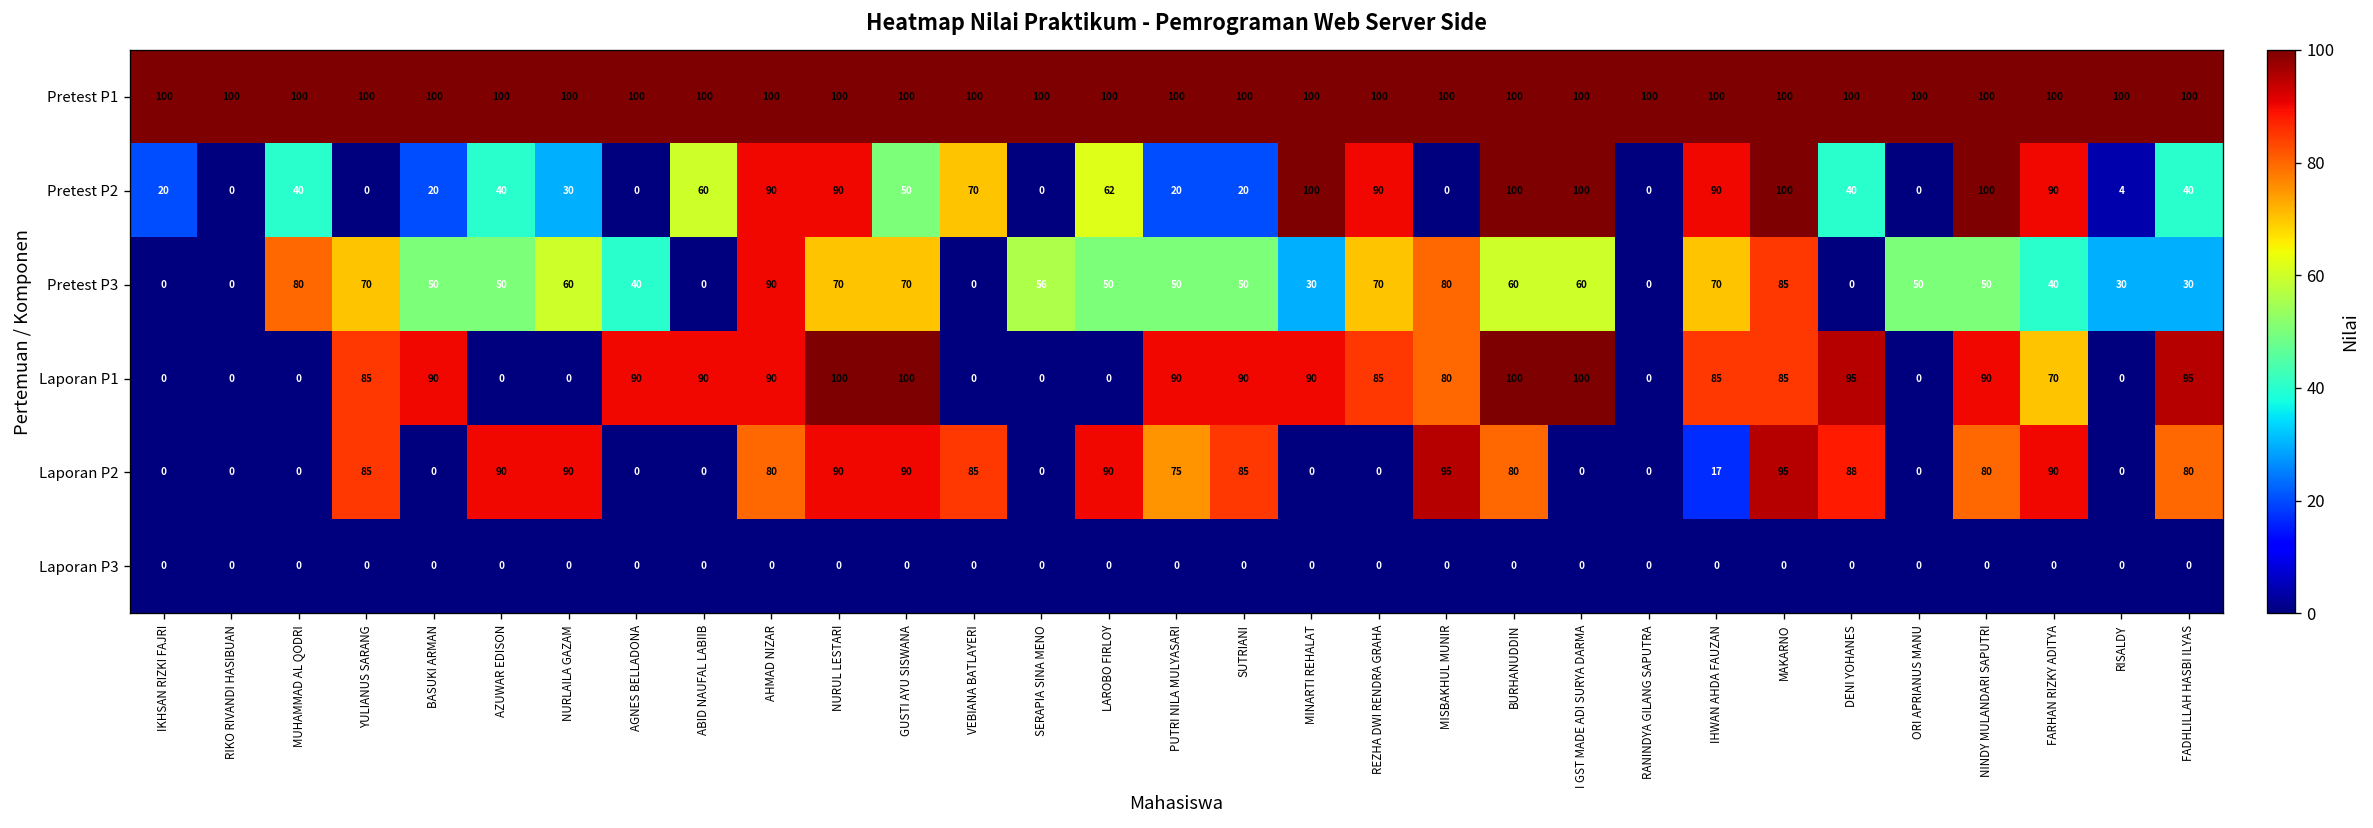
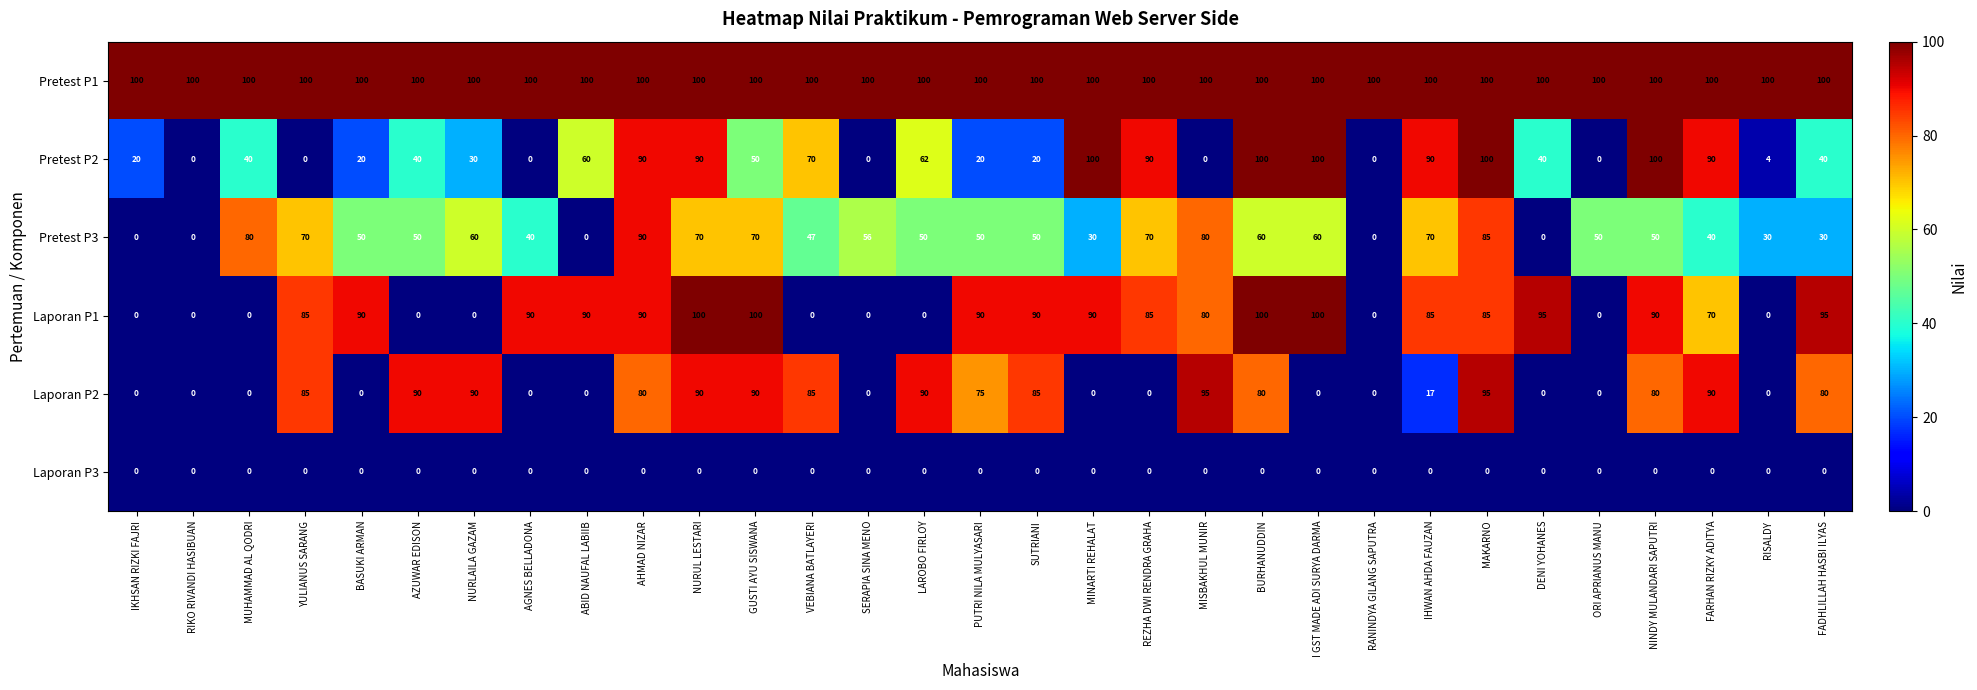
Pretest P3, VEBIANA BATLAYERI: 0 -> 47
Laporan P2, DENI YOHANES: 88 -> 0
